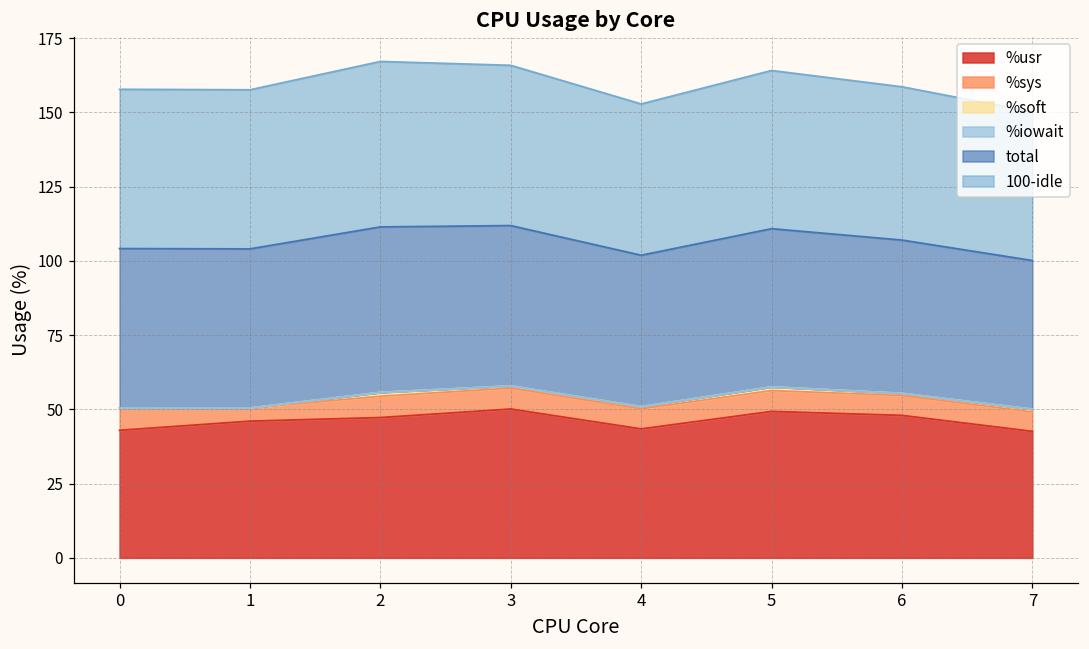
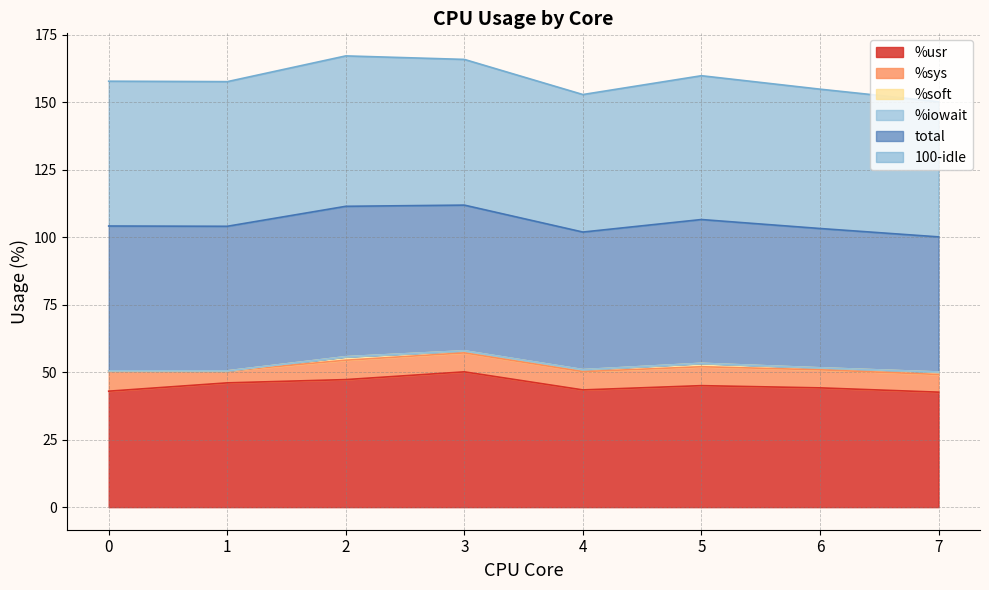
%usr, 5: 49 -> 45
%usr, 6: 48 -> 44
